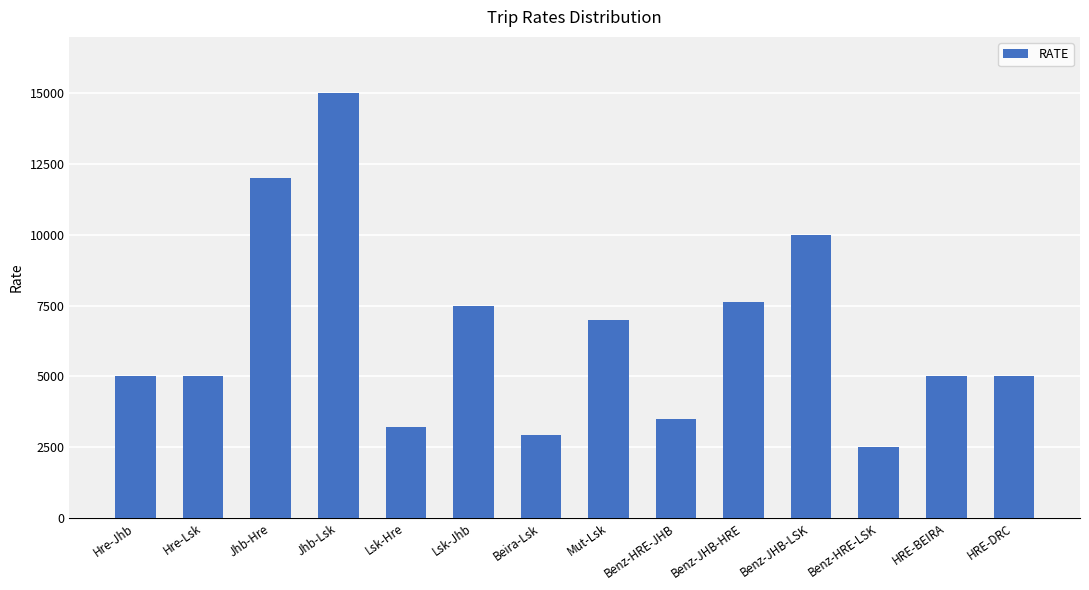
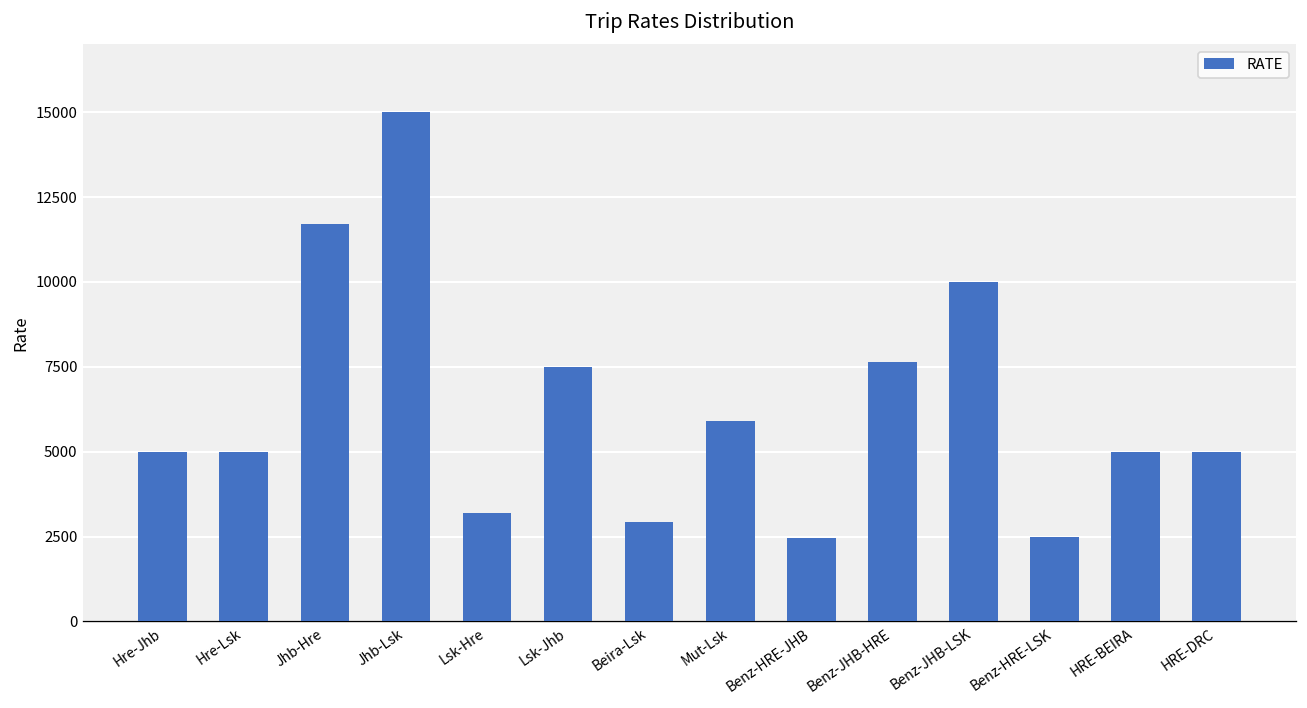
Jhb-Hre: 12000 -> 11700
Mut-Lsk: 7000 -> 5900
Benz-HRE-JHB: 3500 -> 2500
